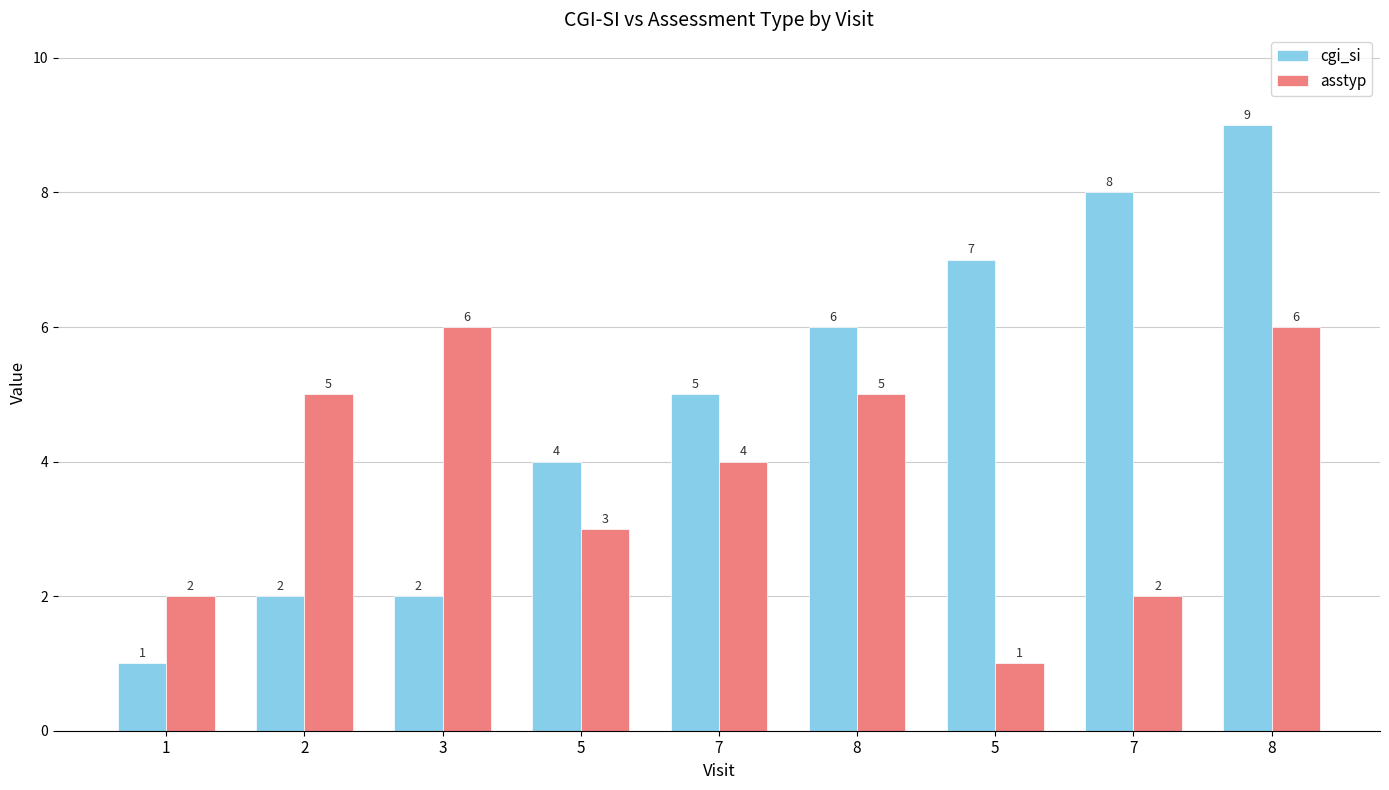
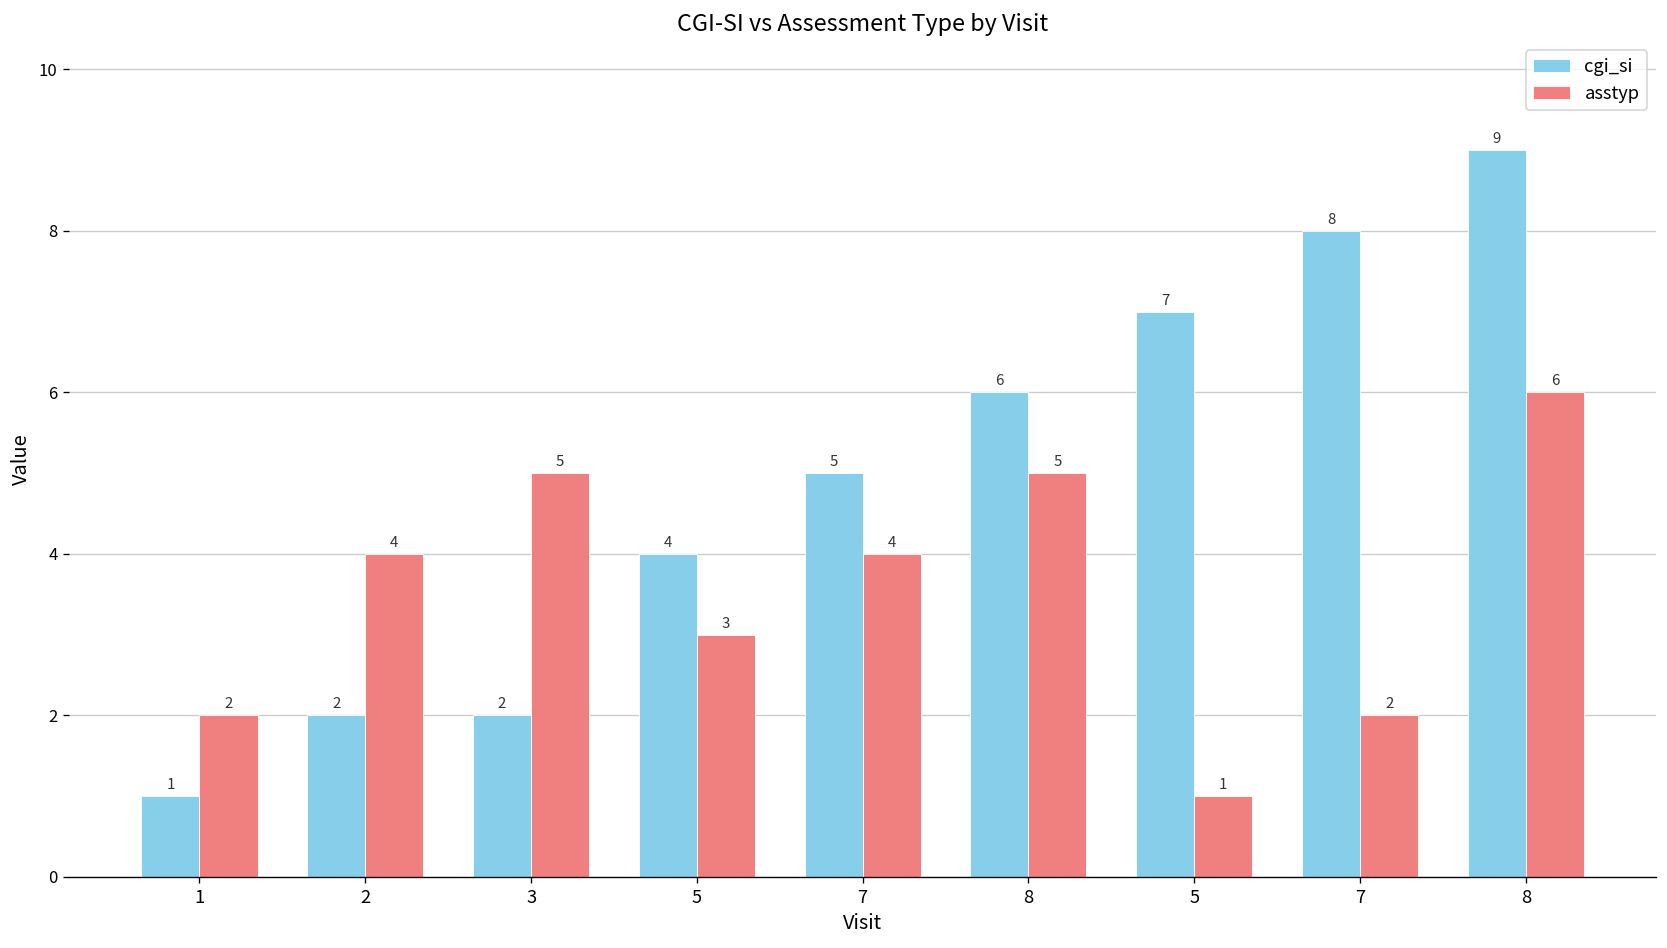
asstyp, 2: 5 -> 4
asstyp, 3: 6 -> 5
